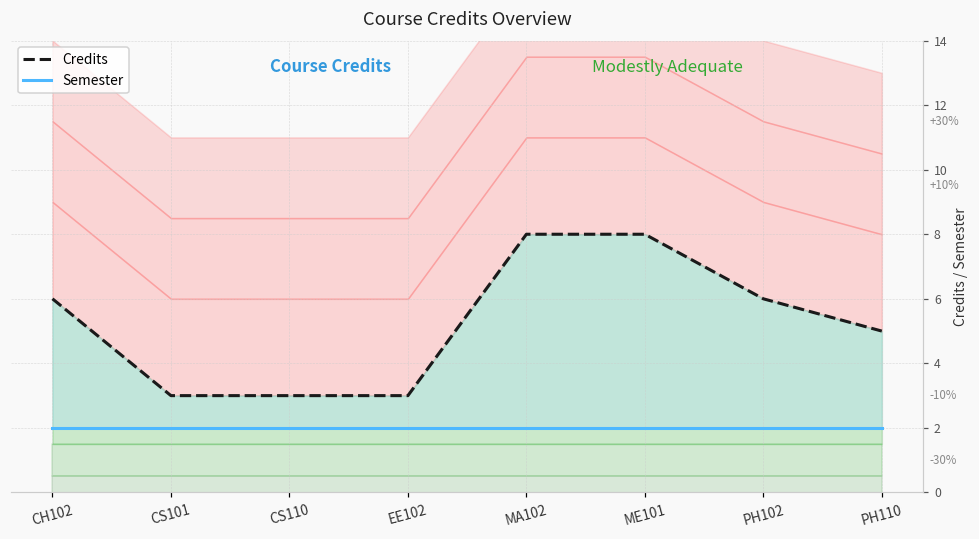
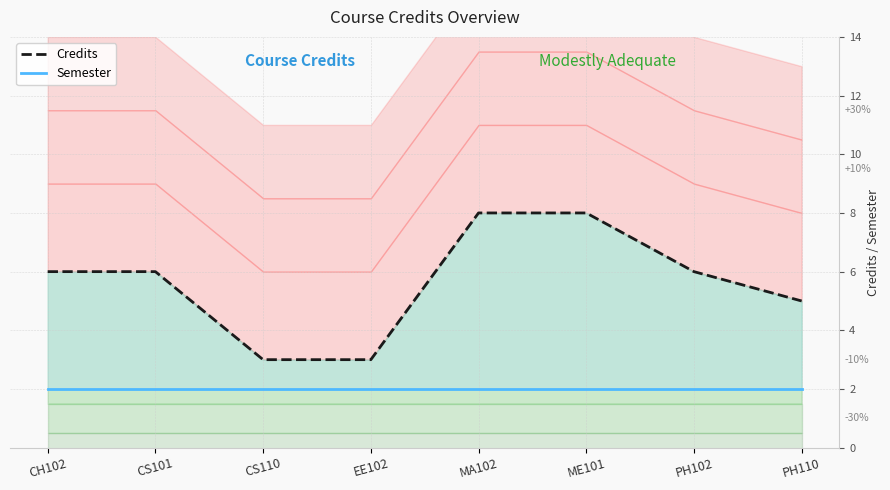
Credits, CS101: 3 -> 6
